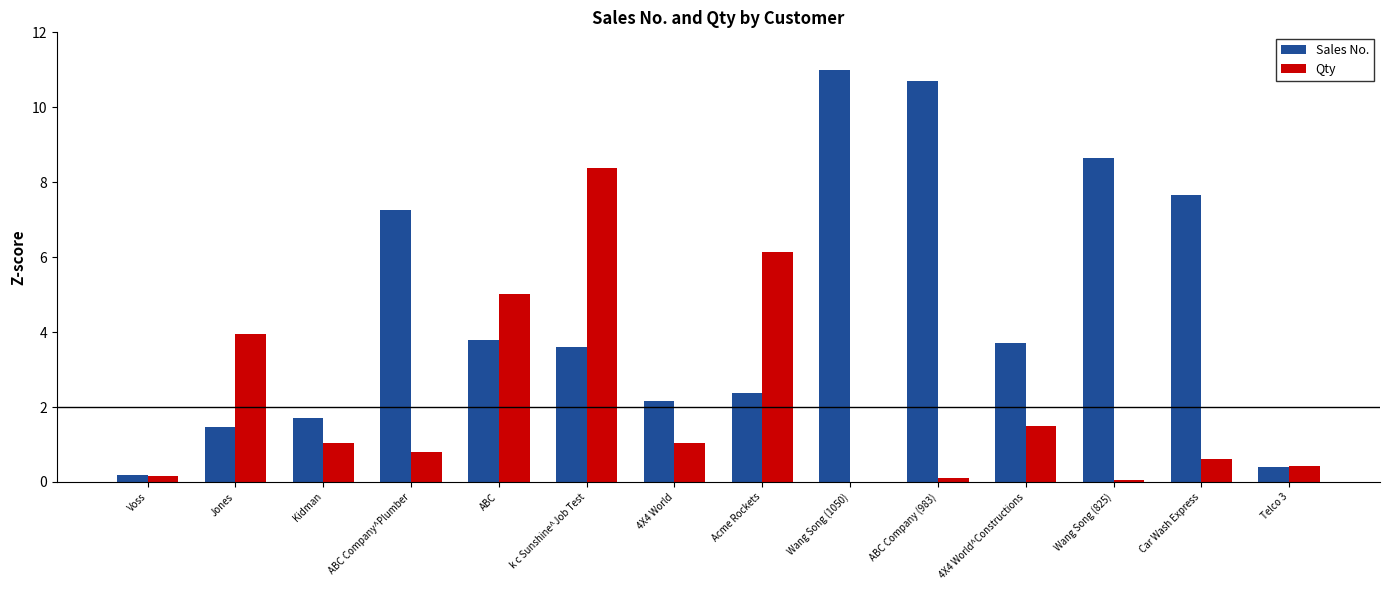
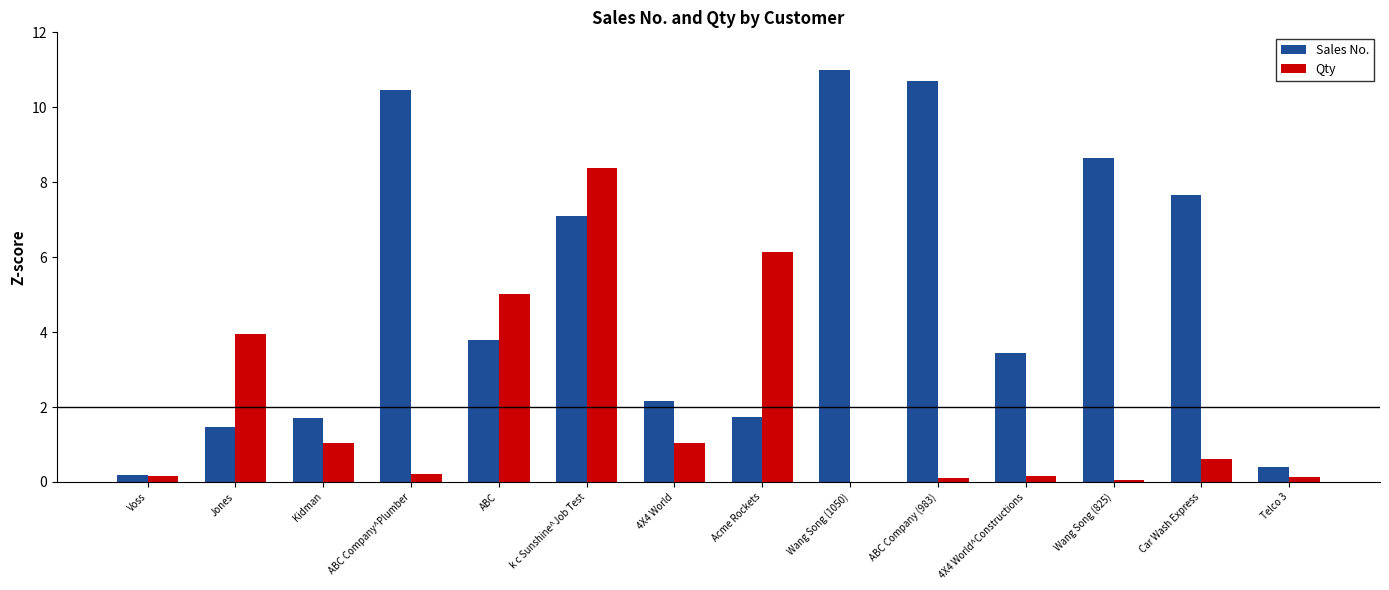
Sales No., ABC Company^Plumber: 7.3 -> 10.5
Qty, ABC Company^Plumber: 0.8 -> 0.2
Sales No., k c Sunshine^Job Test: 3.6 -> 7.1
Sales No., Acme Rockets: 2.4 -> 1.7
Sales No., 4X4 World^Constructions: 3.7 -> 3.4
Qty, 4X4 World^Constructions: 1.5 -> 0.2
Qty, Telco 3: 0.4 -> 0.1
